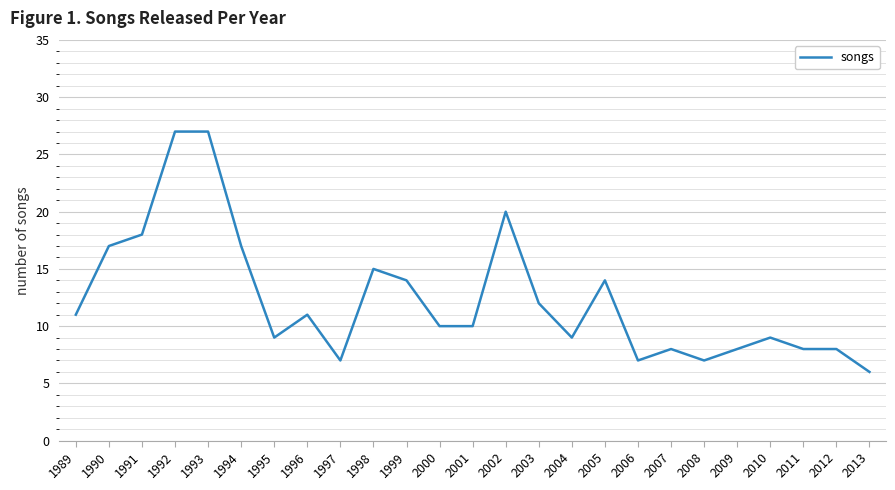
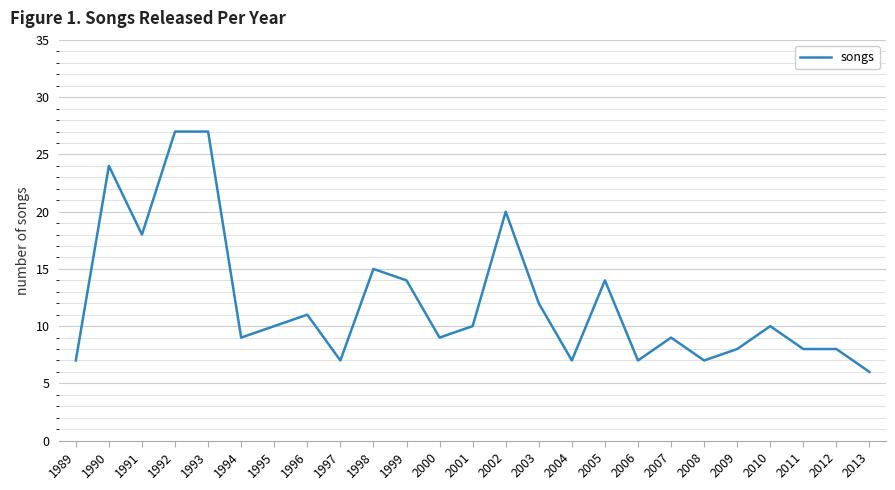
1989: 11 -> 7
1990: 17 -> 24
1994: 17 -> 9
1995: 9 -> 10
2000: 10 -> 9
2004: 9 -> 7
2007: 8 -> 9
2010: 9 -> 10
